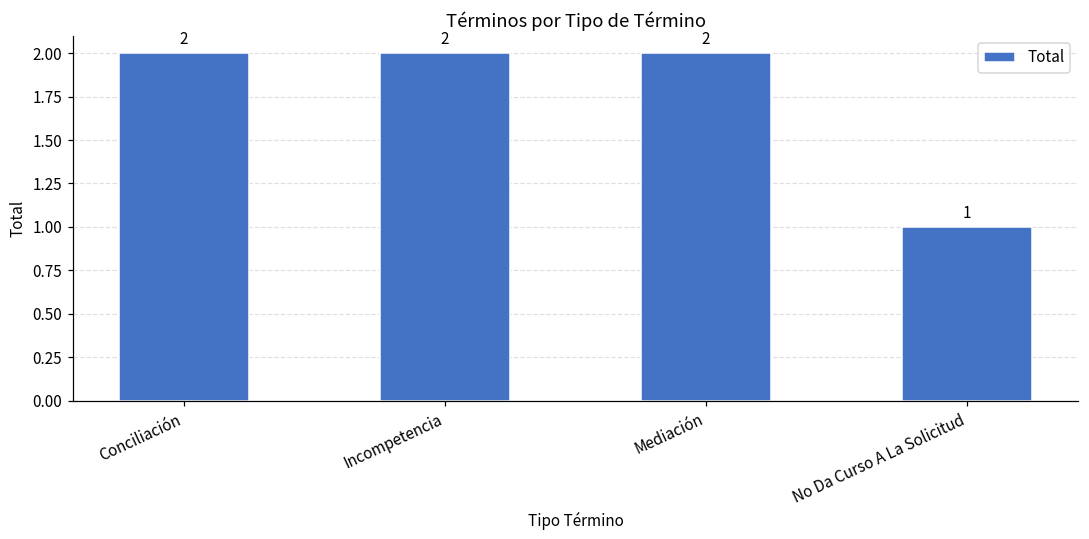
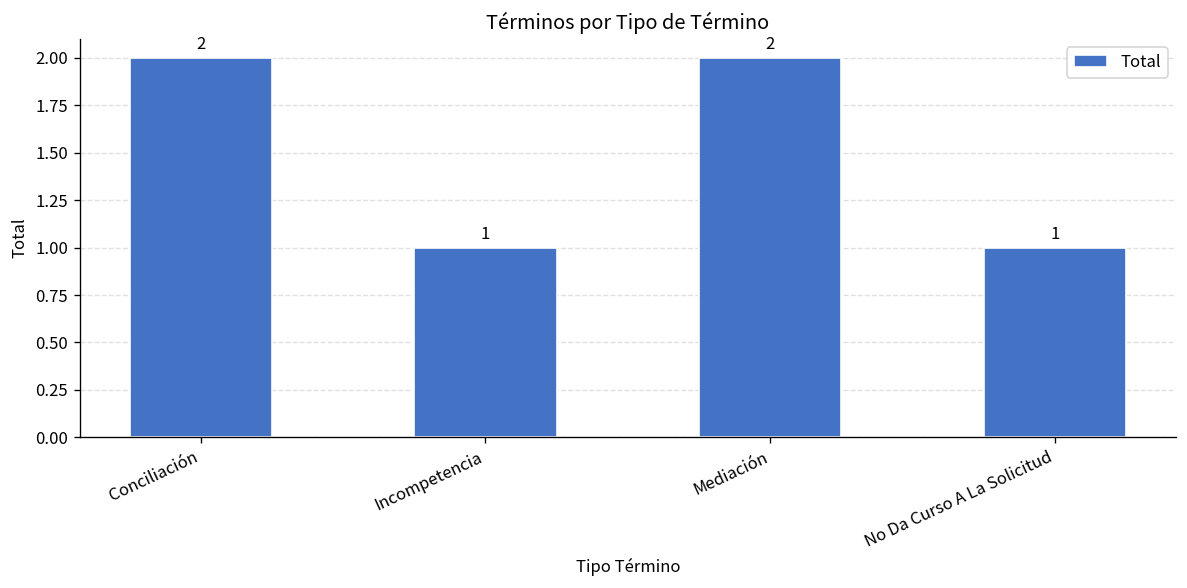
Incompetencia: 2 -> 1
